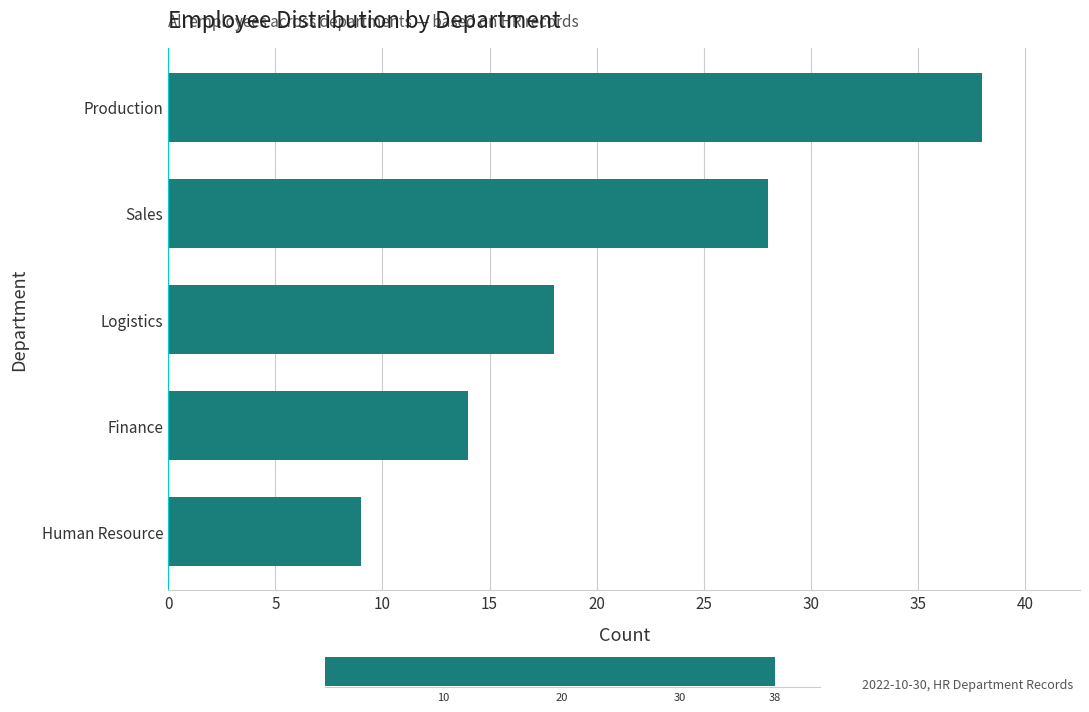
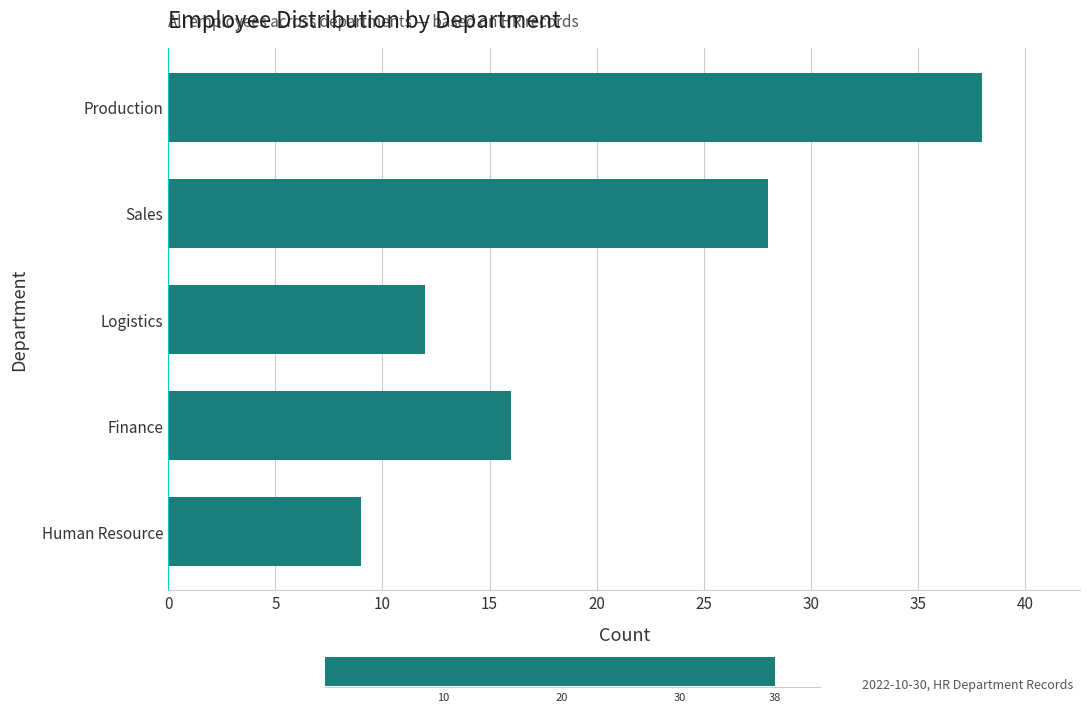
Employee Distribution by Department, Logistics: 18 -> 12
Employee Distribution by Department, Finance: 14 -> 16
